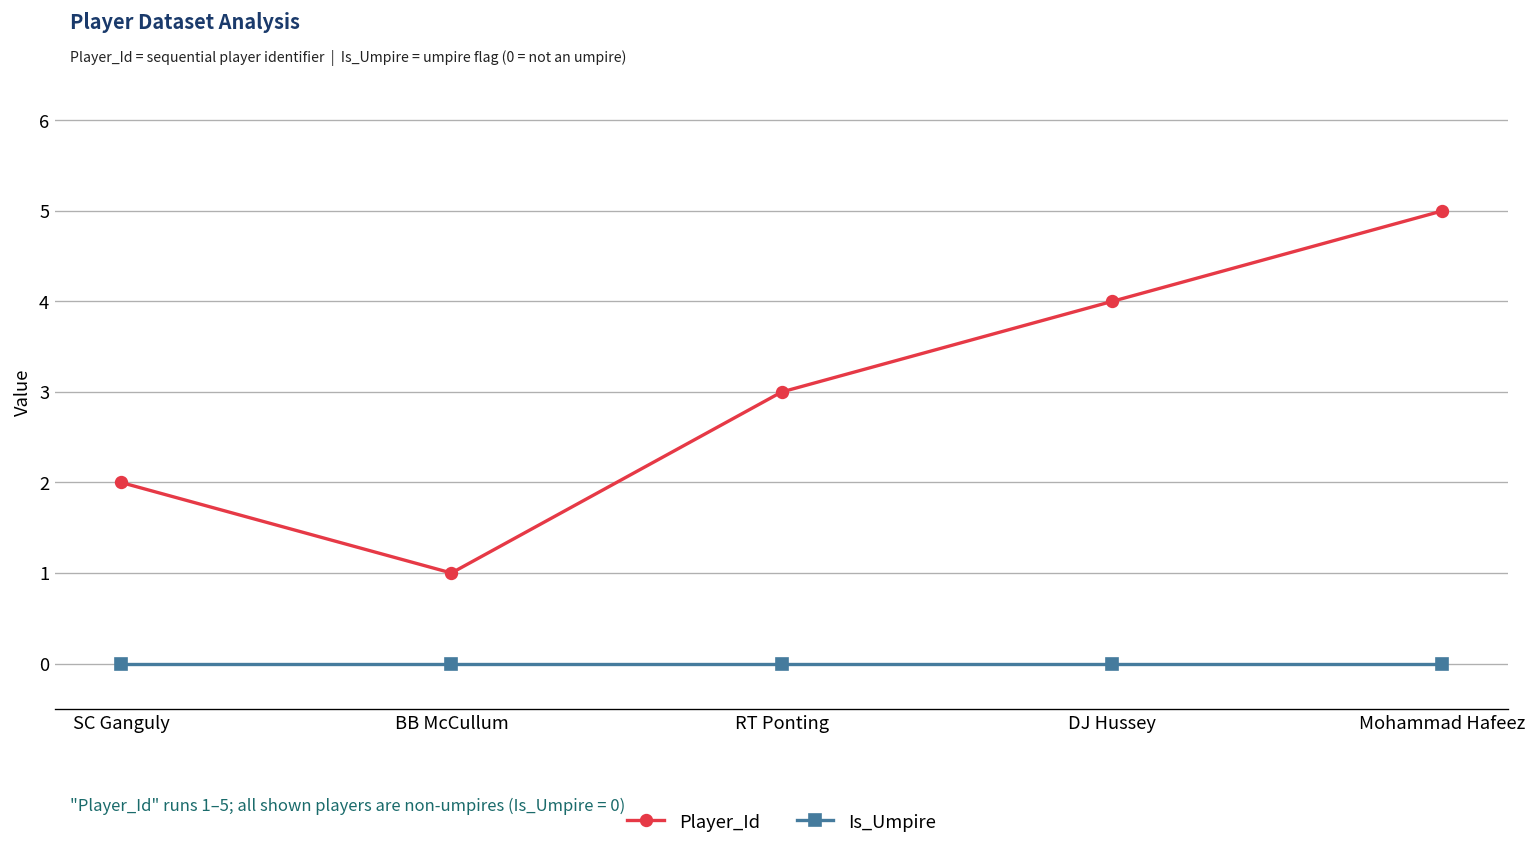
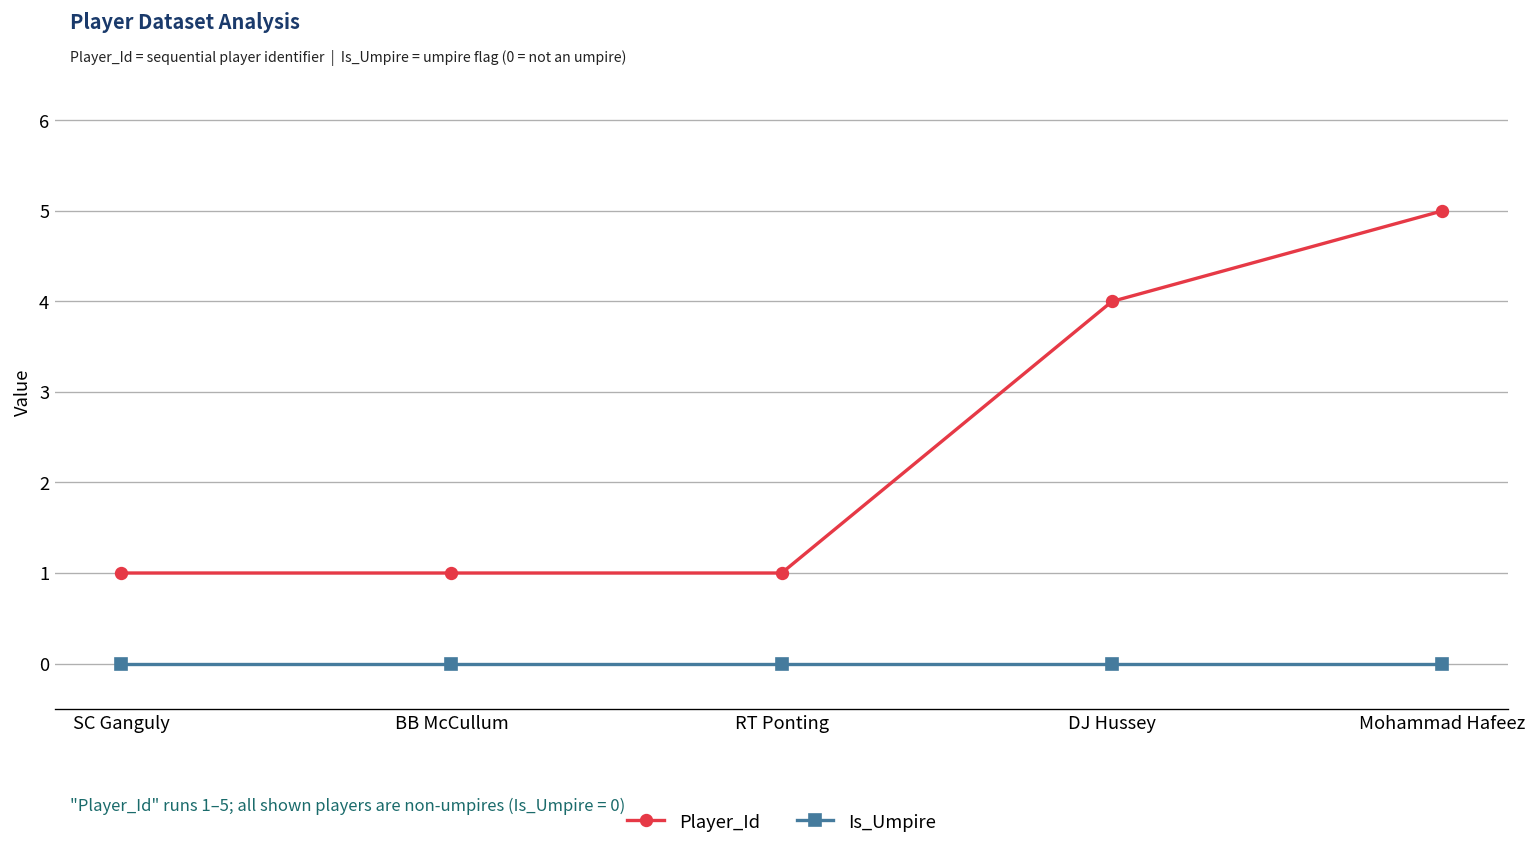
Player_Id, SC Ganguly: 2 -> 1
Player_Id, RT Ponting: 3 -> 1
